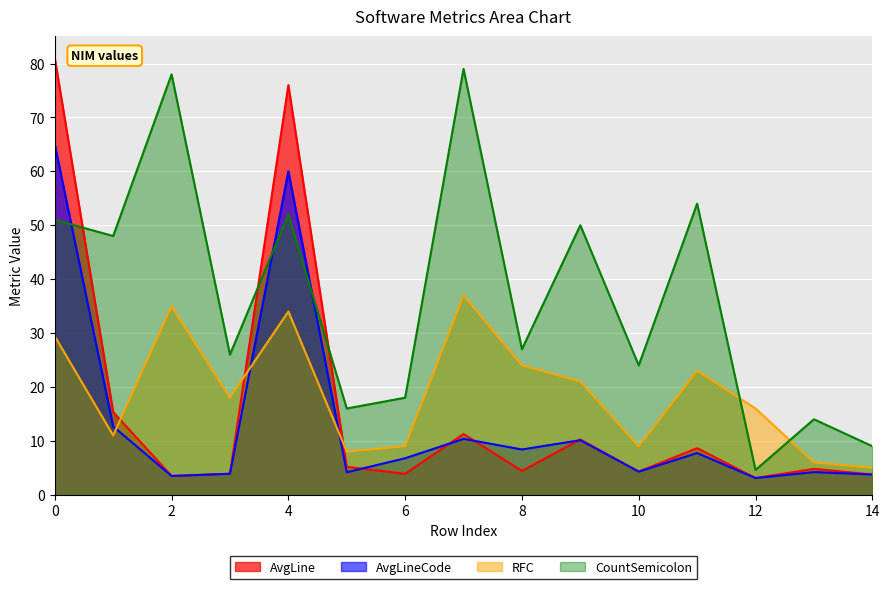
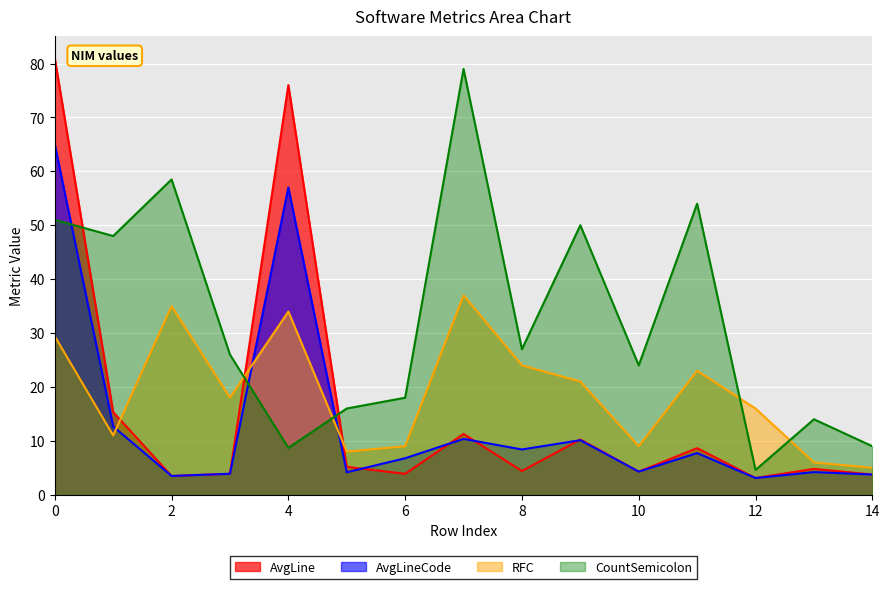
CountSemicolon, 2: 78 -> 59
AvgLineCode, 4: 60 -> 57
CountSemicolon, 4: 52 -> 9
